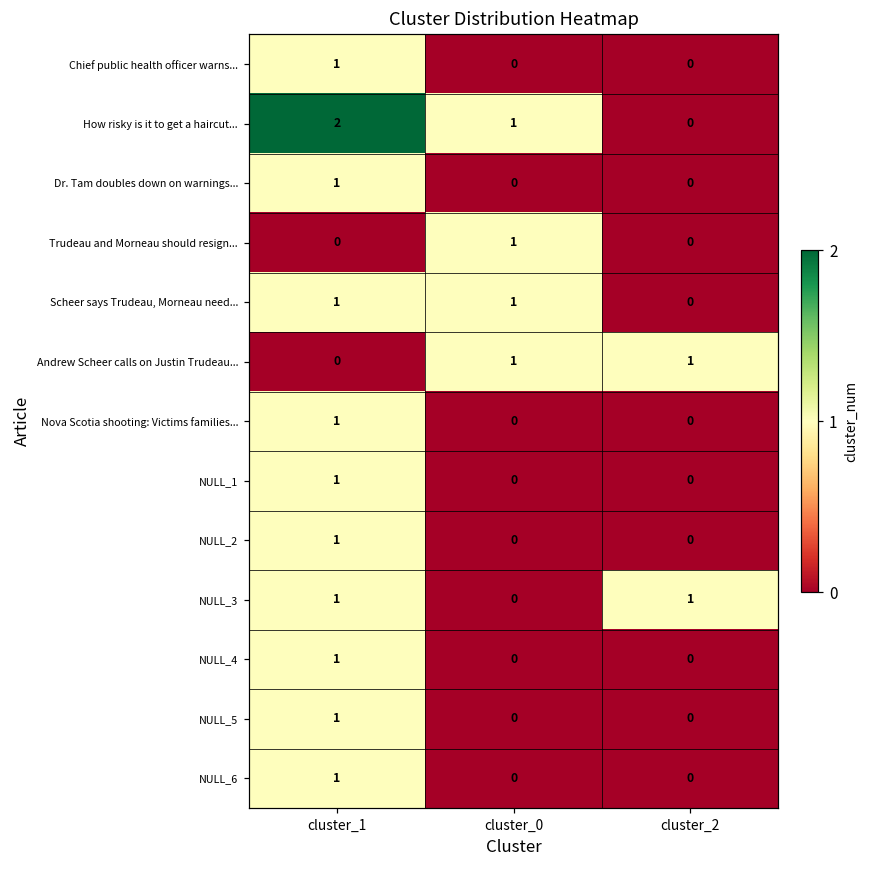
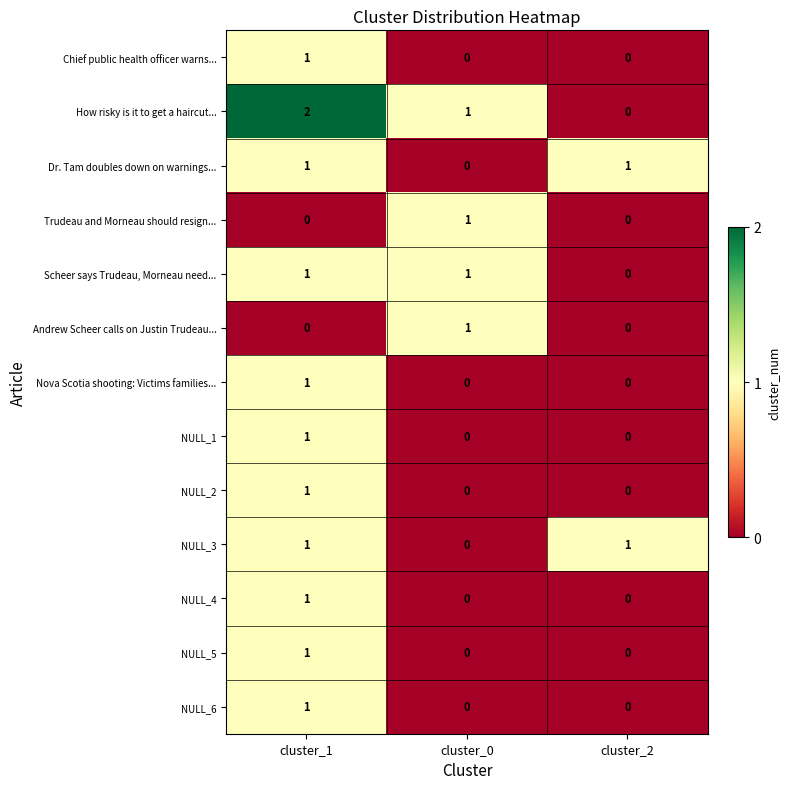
Dr. Tam doubles down on warnings..., cluster_2: 0 -> 1
Andrew Scheer calls on Justin Trudeau..., cluster_2: 1 -> 0
